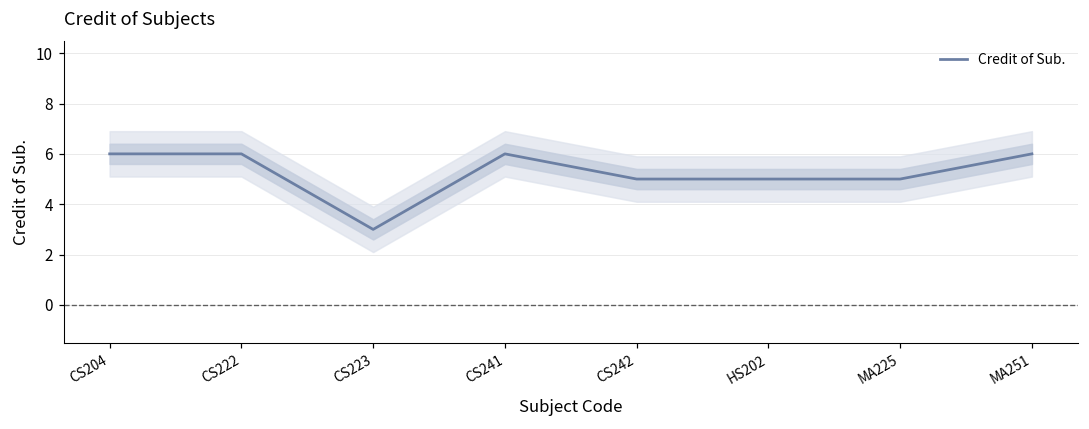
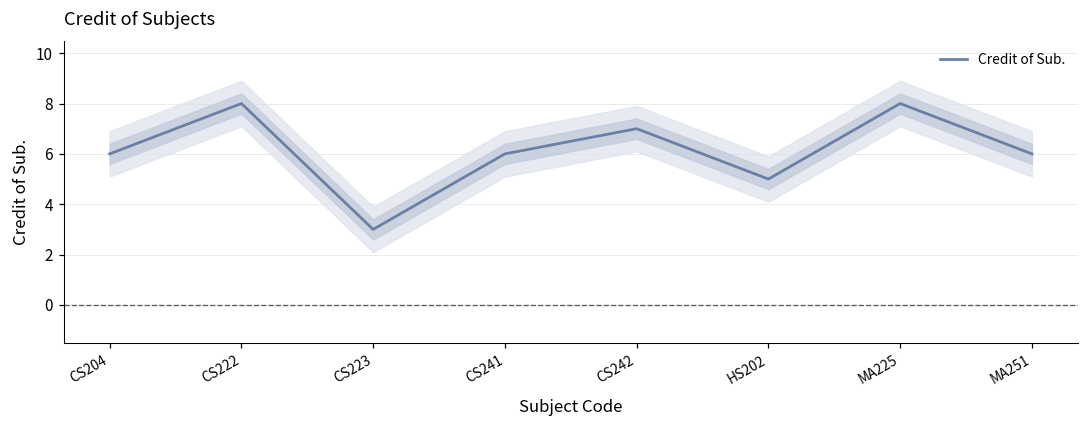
Credit of Sub., CS222: 6 -> 8
Credit of Sub., CS242: 5 -> 7
Credit of Sub., MA225: 5 -> 8
